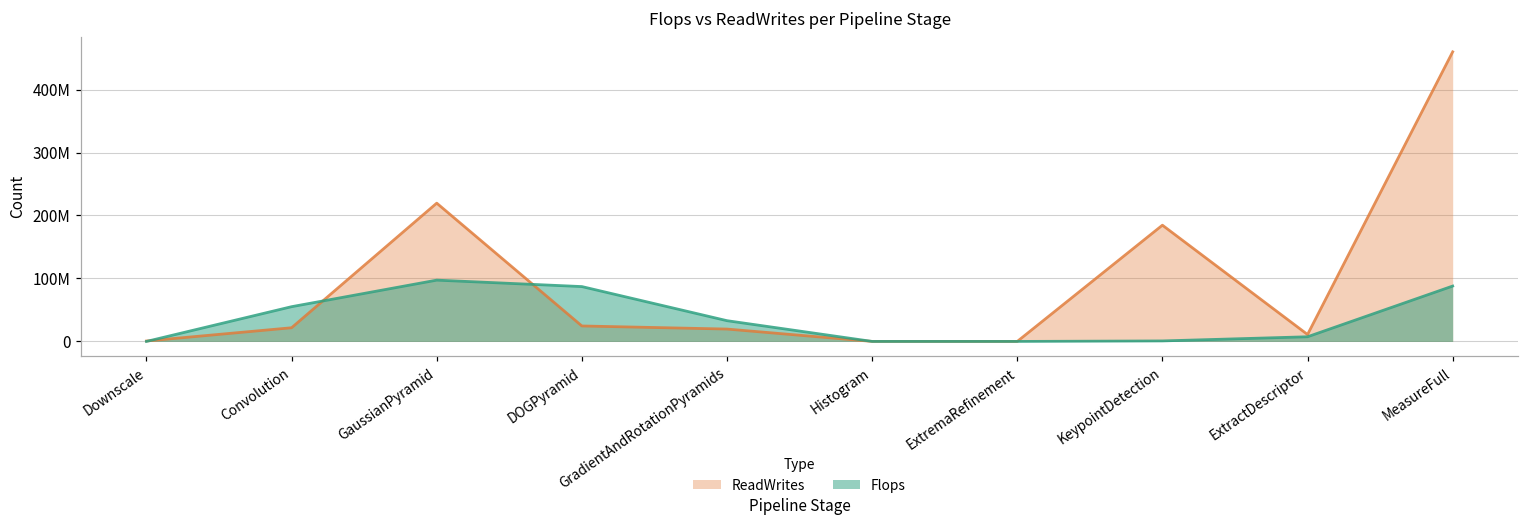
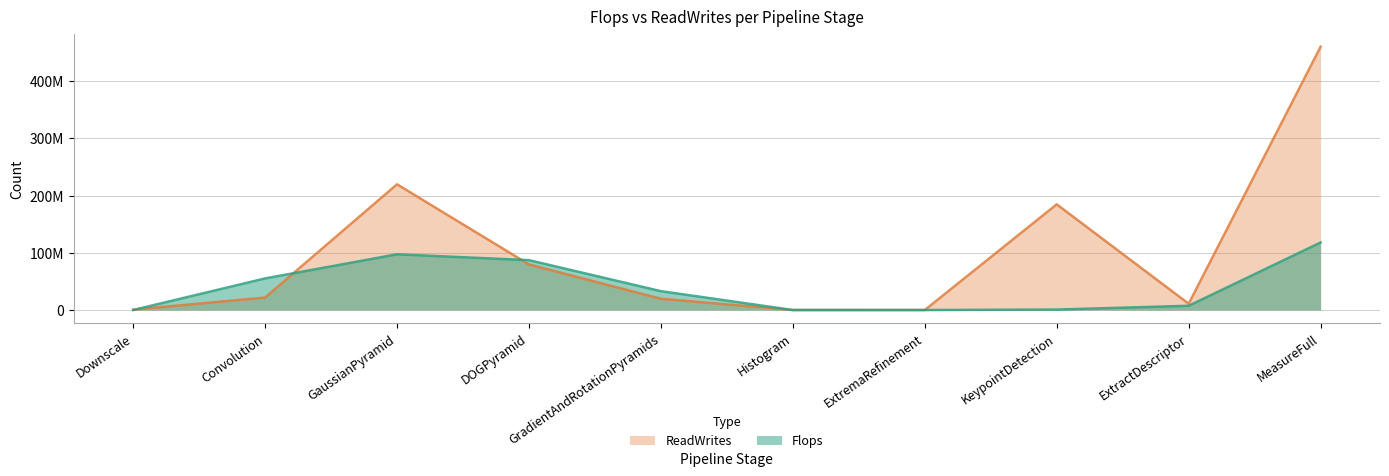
ReadWrites, DOGPyramid: 20000000 -> 80000000
Flops, MeasureFull: 90000000 -> 120000000
